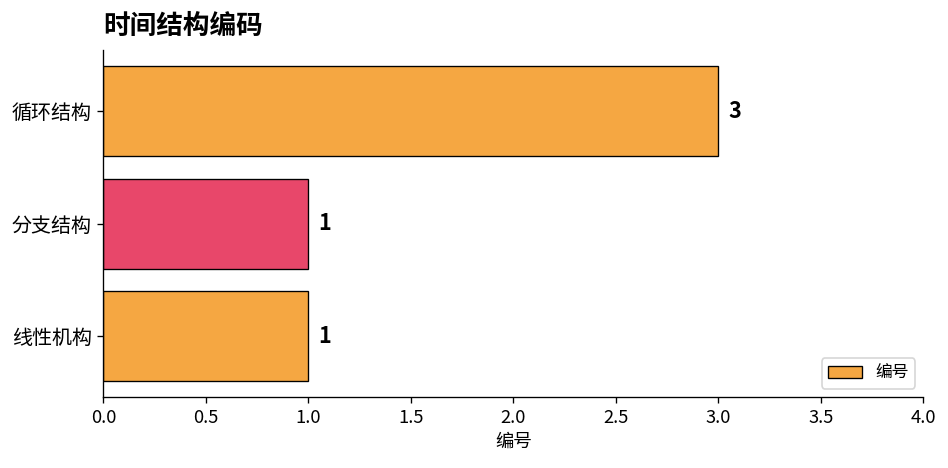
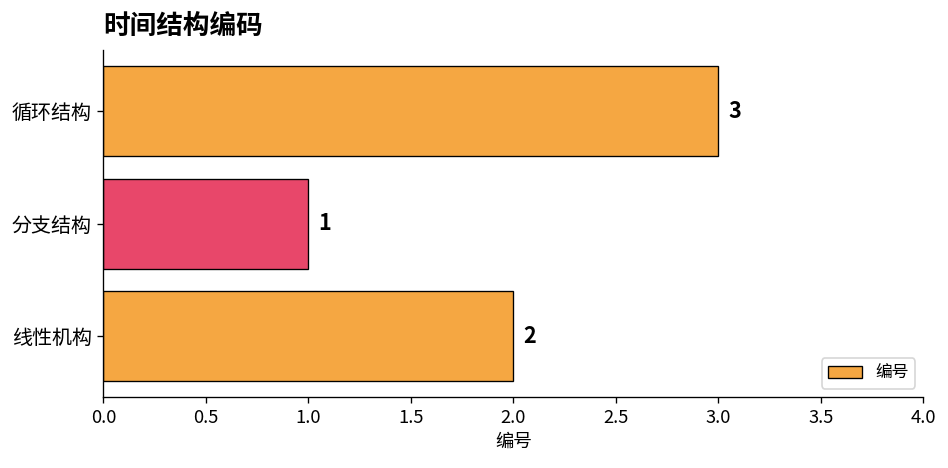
线性机构: 1 -> 2
